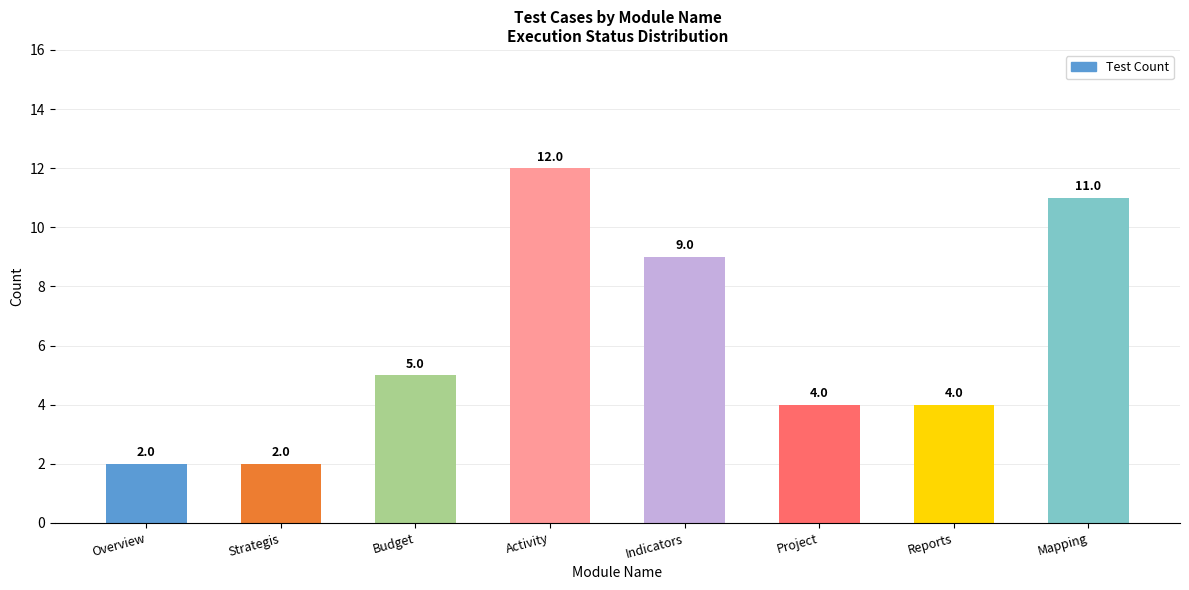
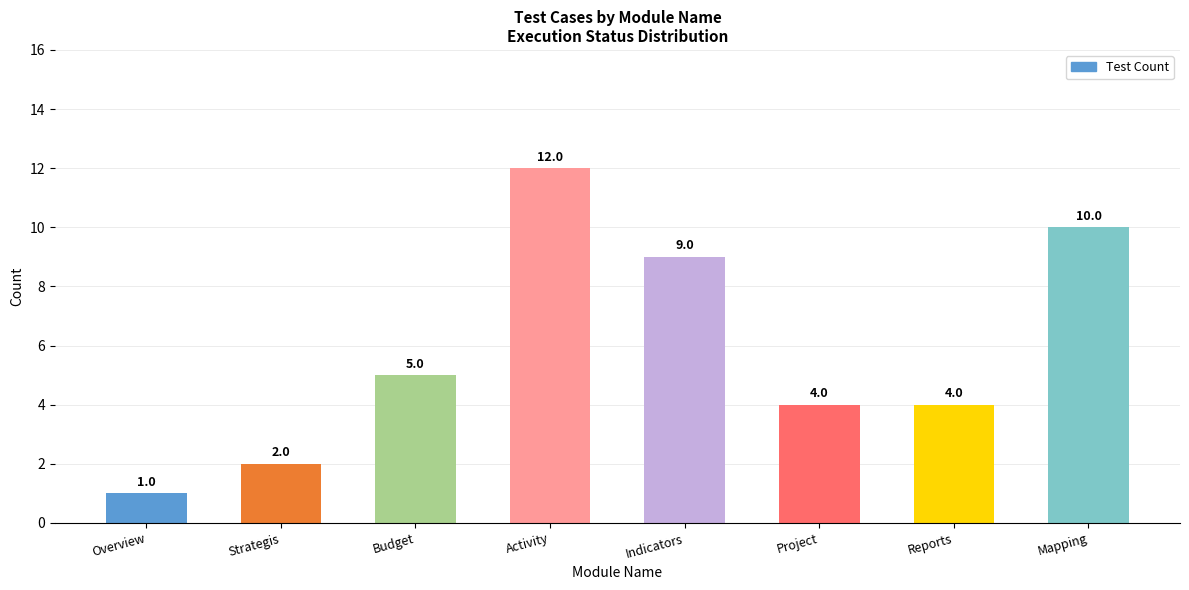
Overview: 2.0 -> 1.0
Mapping: 11.0 -> 10.0
